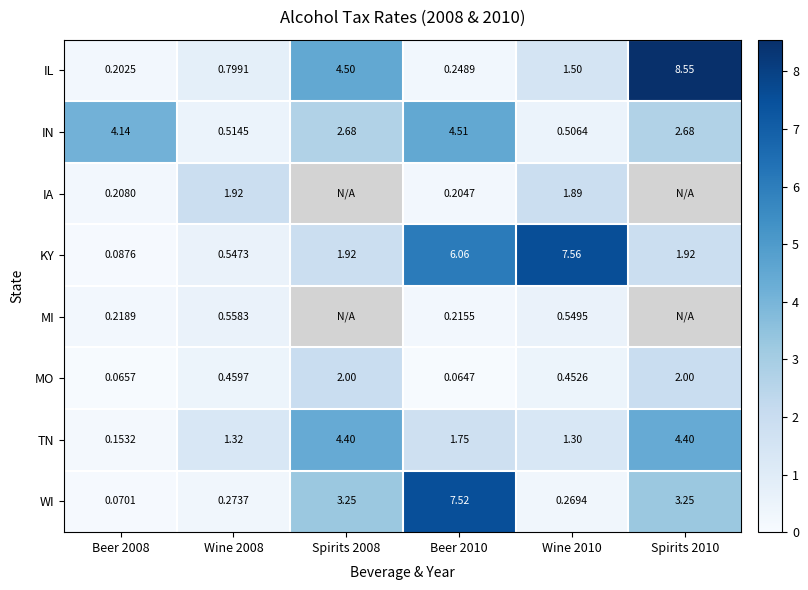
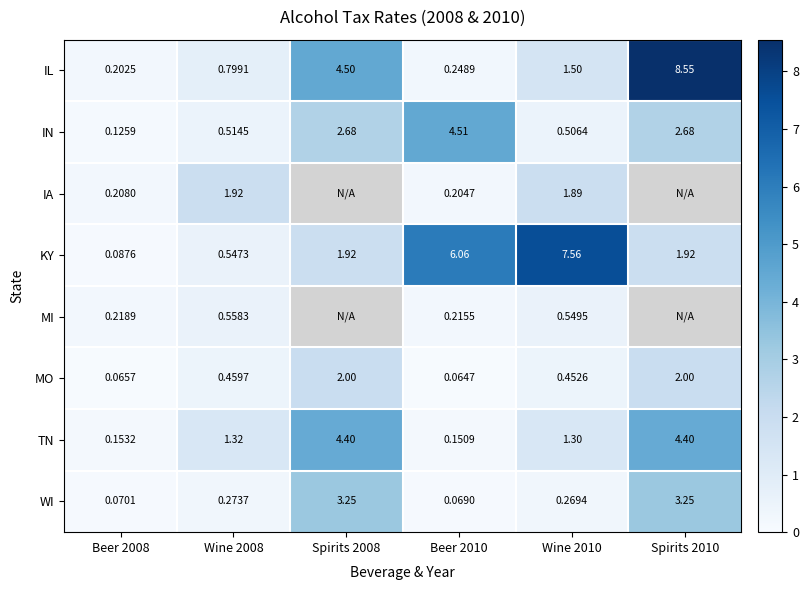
IN, Beer 2008: 4.14 -> 0.1259
TN, Beer 2010: 1.75 -> 0.1509
WI, Beer 2010: 7.52 -> 0.0690
